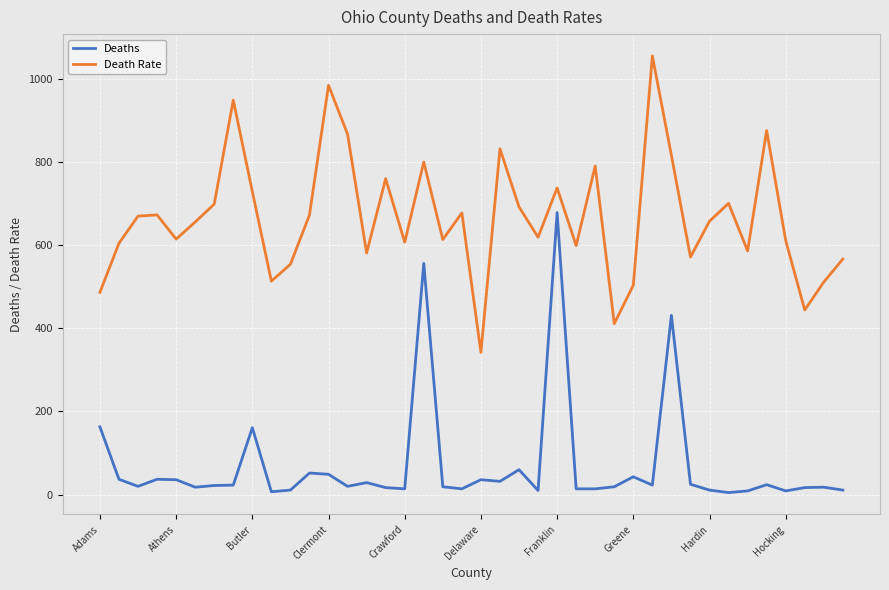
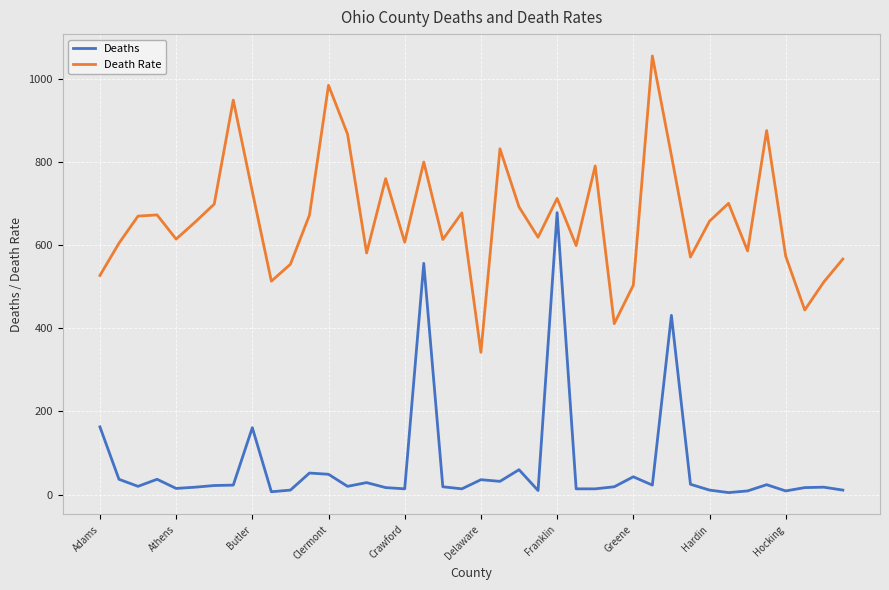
Death Rate, Adams: 490 -> 530
Deaths, Athens: 40 -> 20
Death Rate, Franklin: 740 -> 710
Death Rate, Hocking: 610 -> 570
